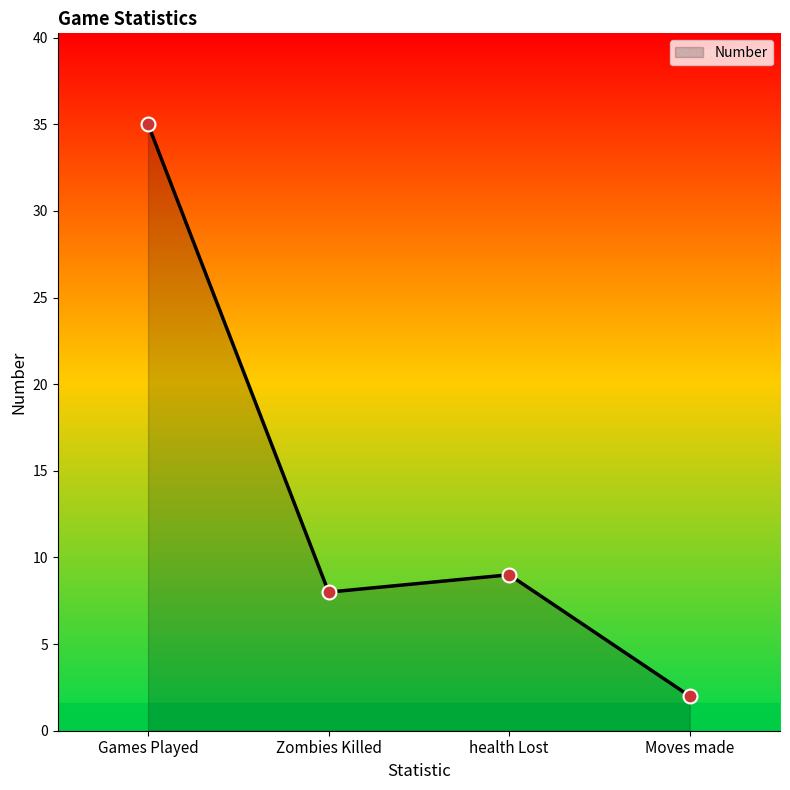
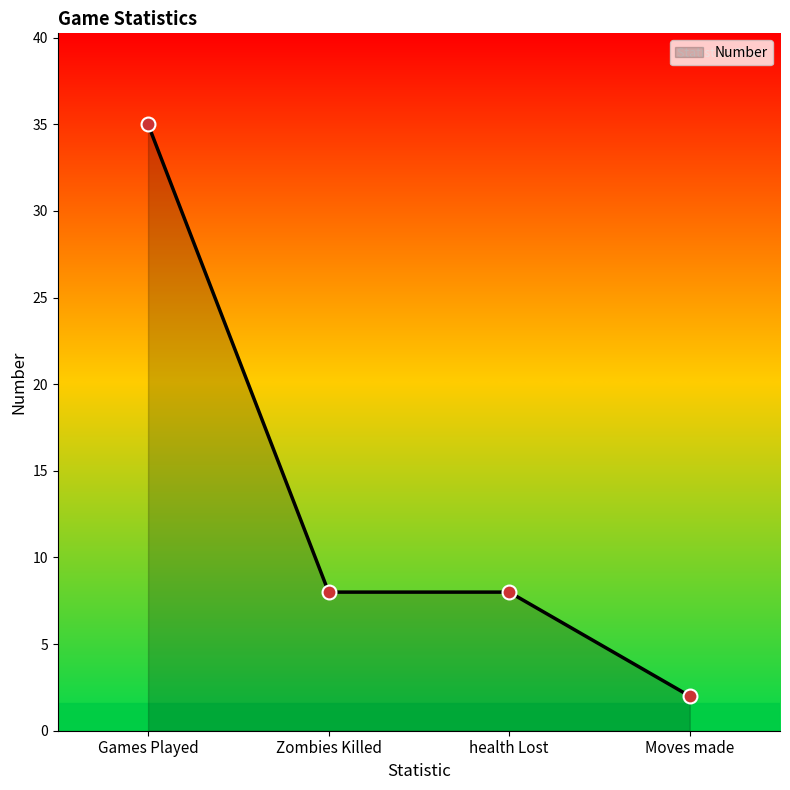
health Lost: 9 -> 8
